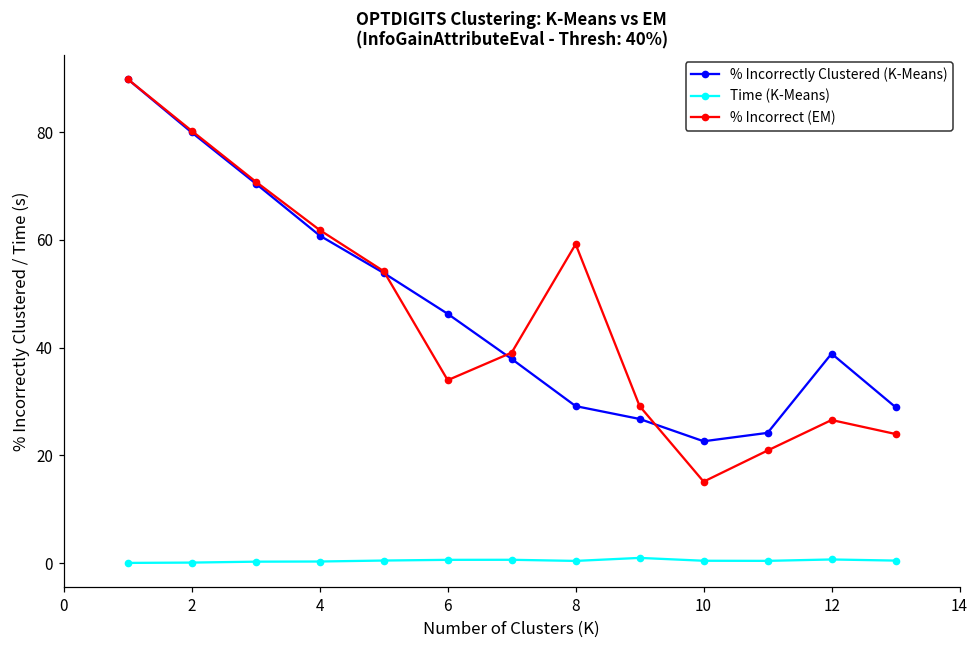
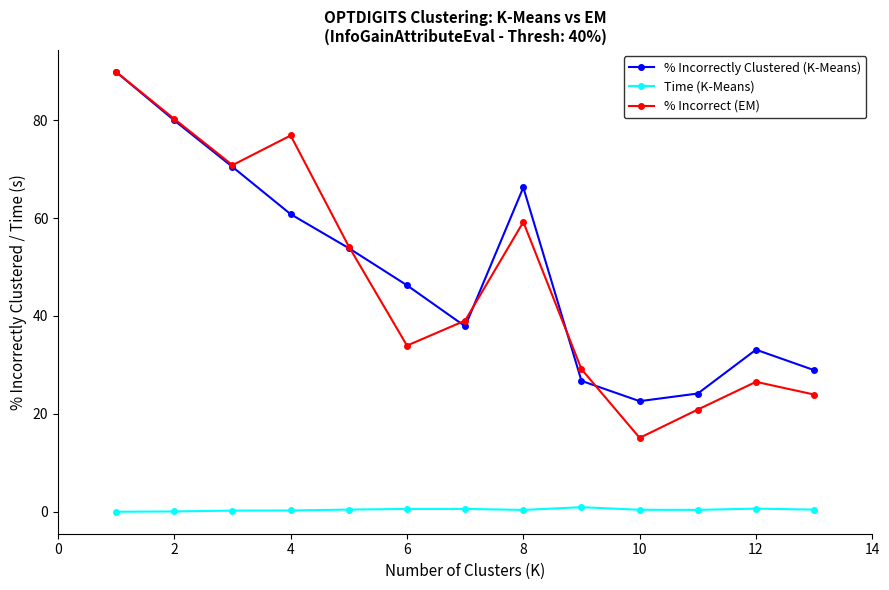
% Incorrect (EM), 4: 62 -> 77
% Incorrectly Clustered (K-Means), 8: 29 -> 66
% Incorrectly Clustered (K-Means), 12: 39 -> 33
